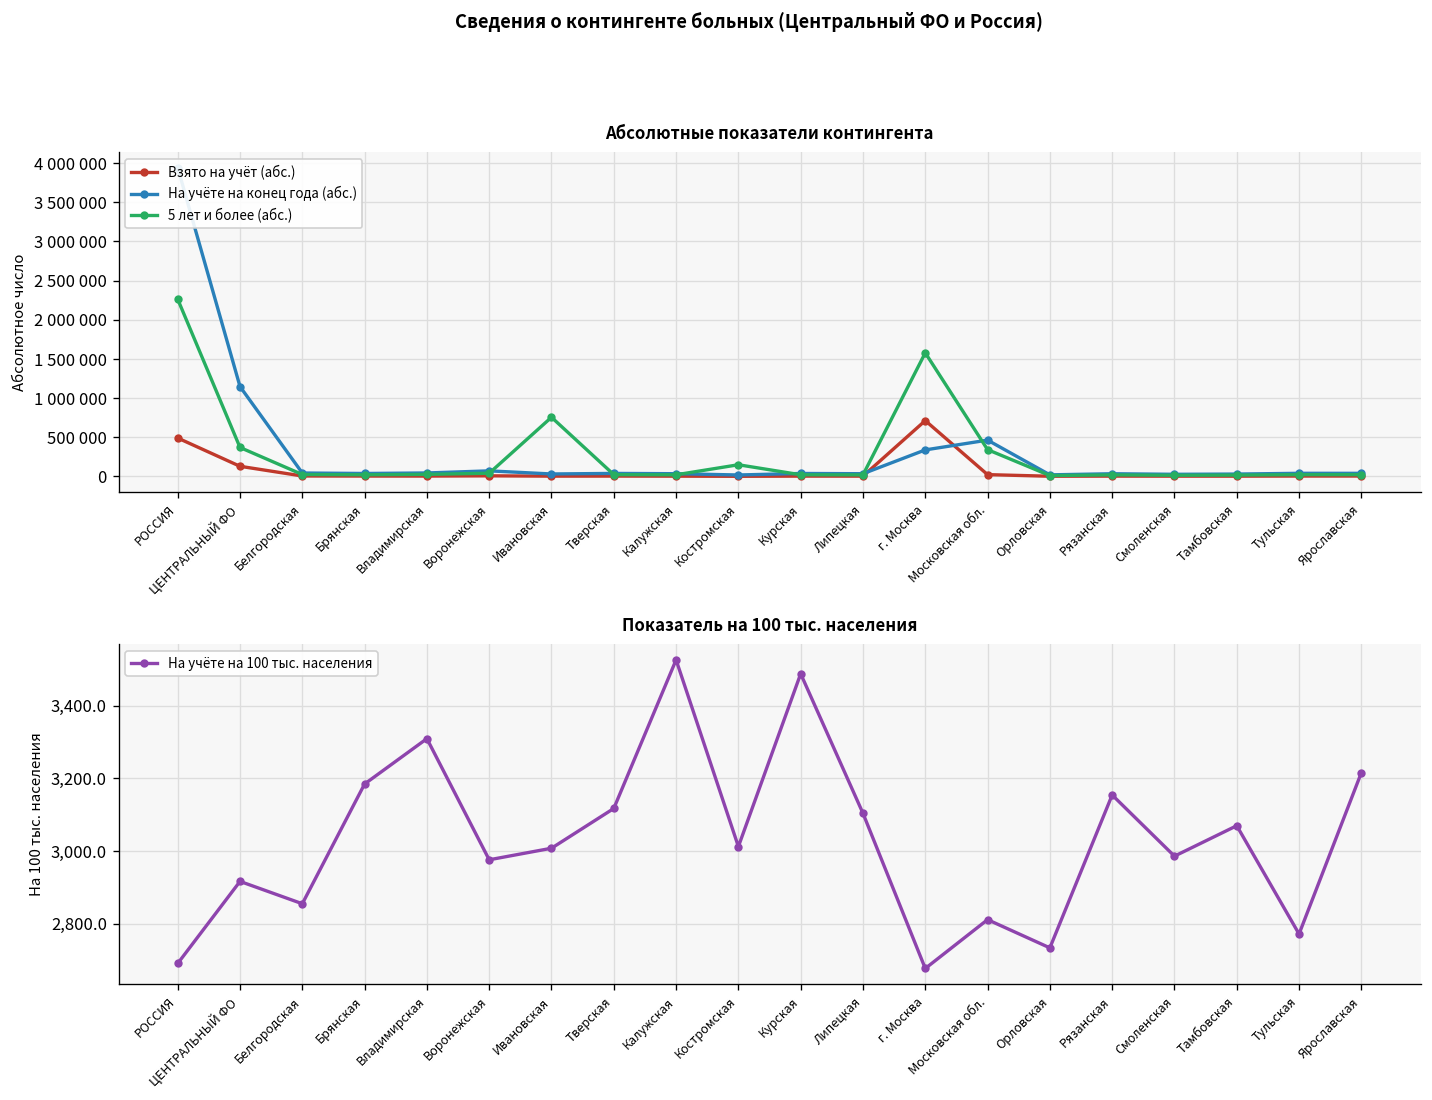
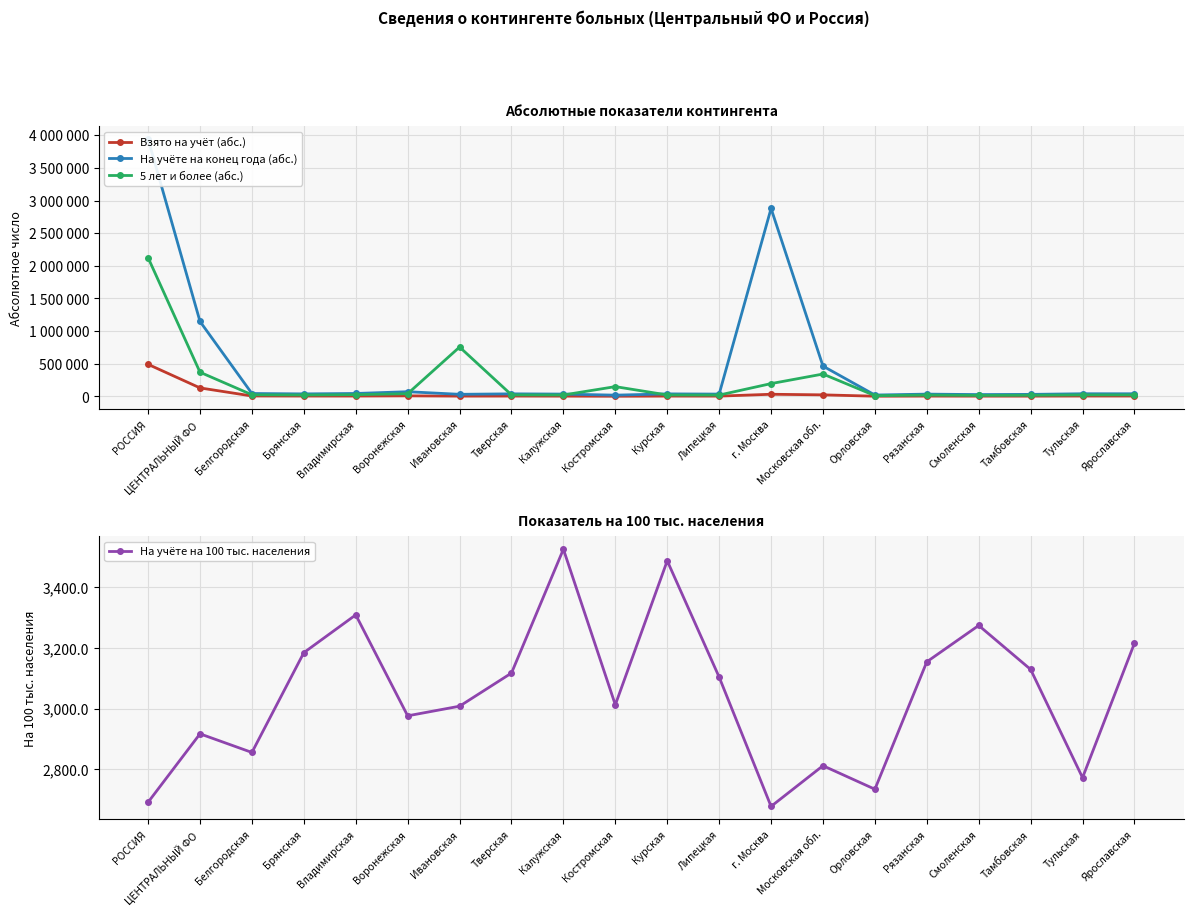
Абсолютные показатели контингента, 5 лет и более (абс.), РОССИЯ: 2300000 -> 2100000
Абсолютные показатели контингента, Взято на учёт (абс.), г. Москва: 700000 -> 0
Абсолютные показатели контингента, На учёте на конец года (абс.), г. Москва: 300000 -> 2900000
Абсолютные показатели контингента, 5 лет и более (абс.), г. Москва: 1600000 -> 200000
Показатель на 100 тыс. населения, Смоленская: 2,990 -> 3,270
Показатель на 100 тыс. населения, Тамбовская: 3,070 -> 3,130
